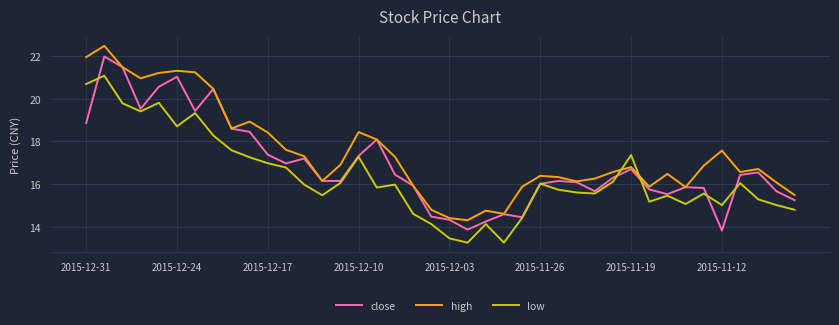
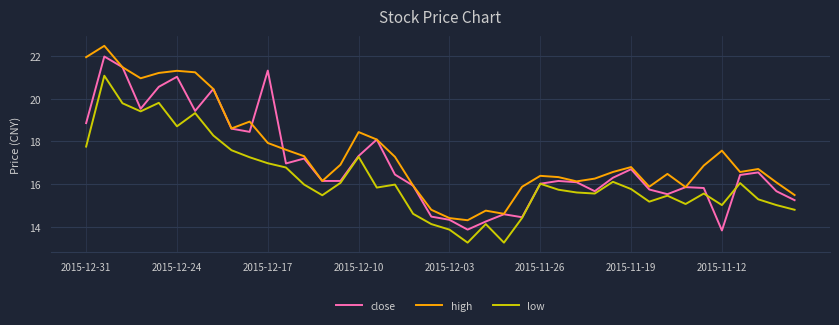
low, 2015-12-31: 20.7 -> 17.8
close, 2015-12-17: 17.4 -> 21.3
high, 2015-12-17: 18.4 -> 17.9
low, 2015-12-03: 13.5 -> 13.9
low, 2015-11-19: 17.4 -> 15.8
